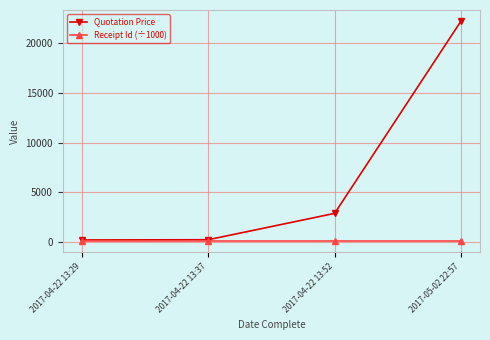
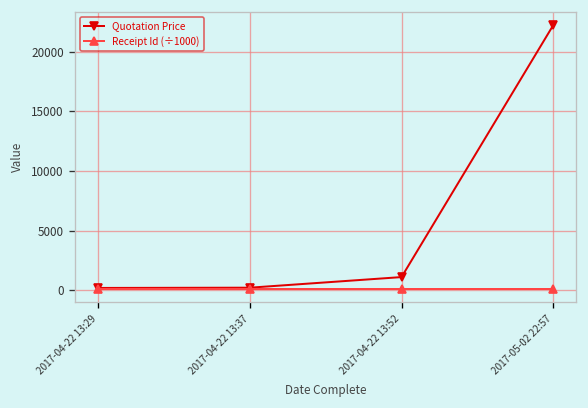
Quotation Price, 2017-04-22 13:52: 3000 -> 1000
